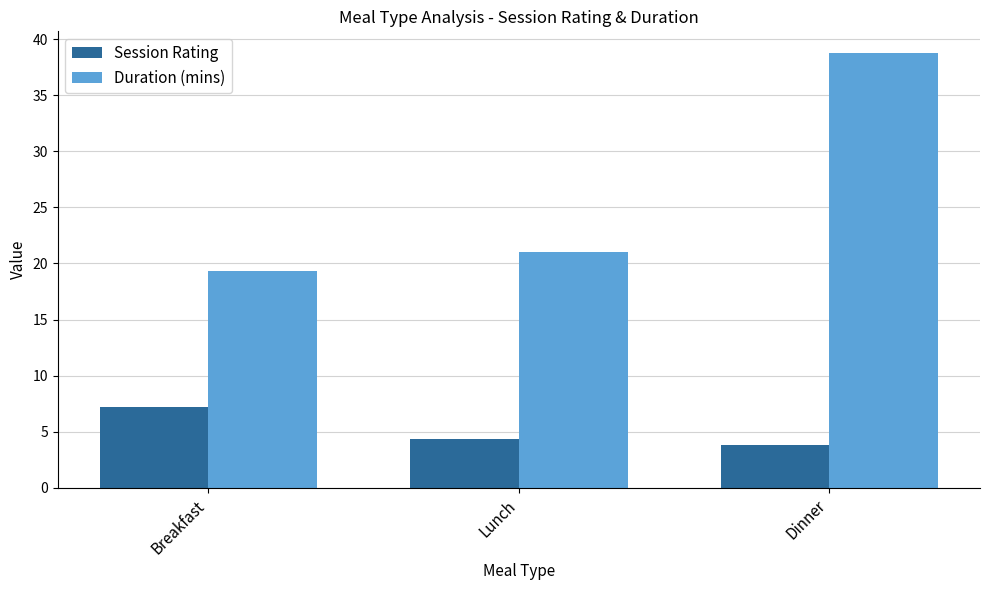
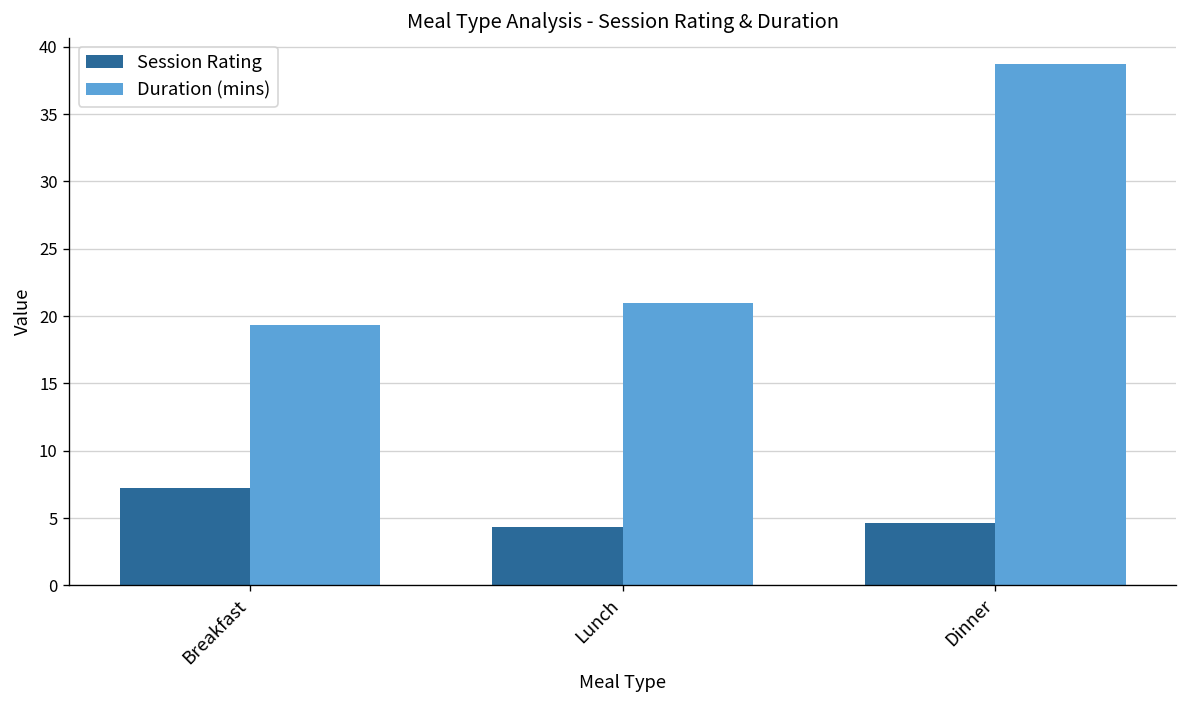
Session Rating, Dinner: 3.8 -> 4.7
